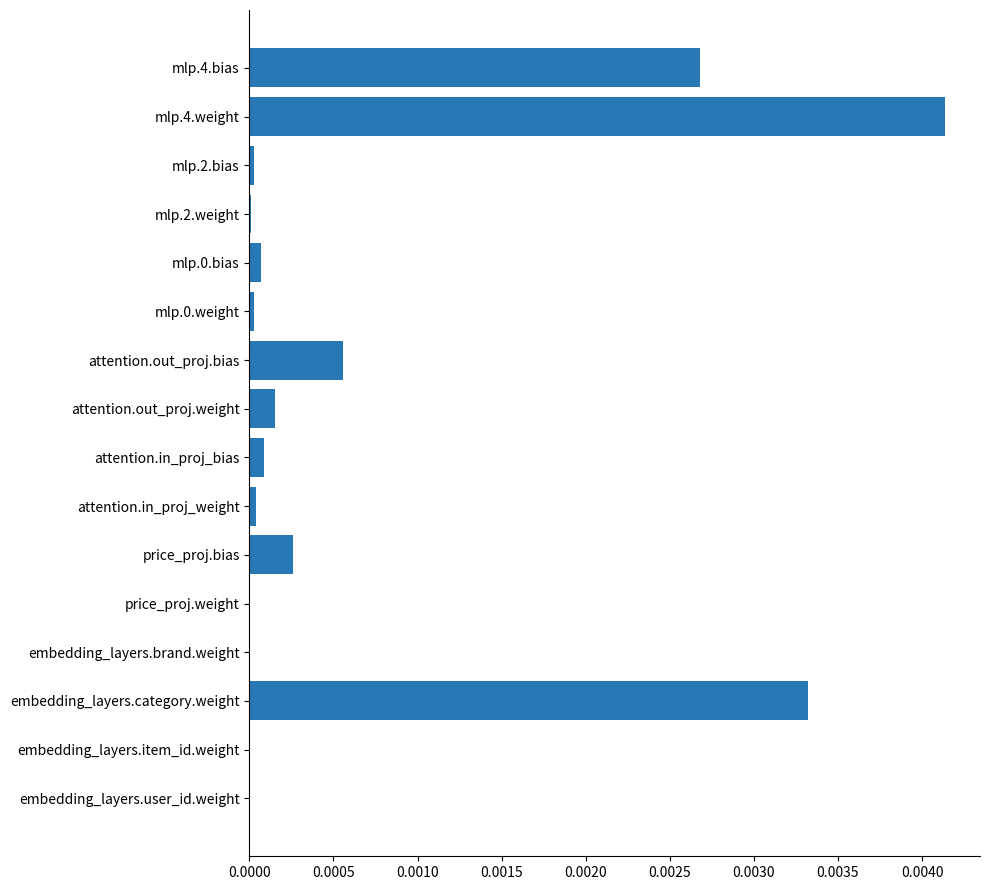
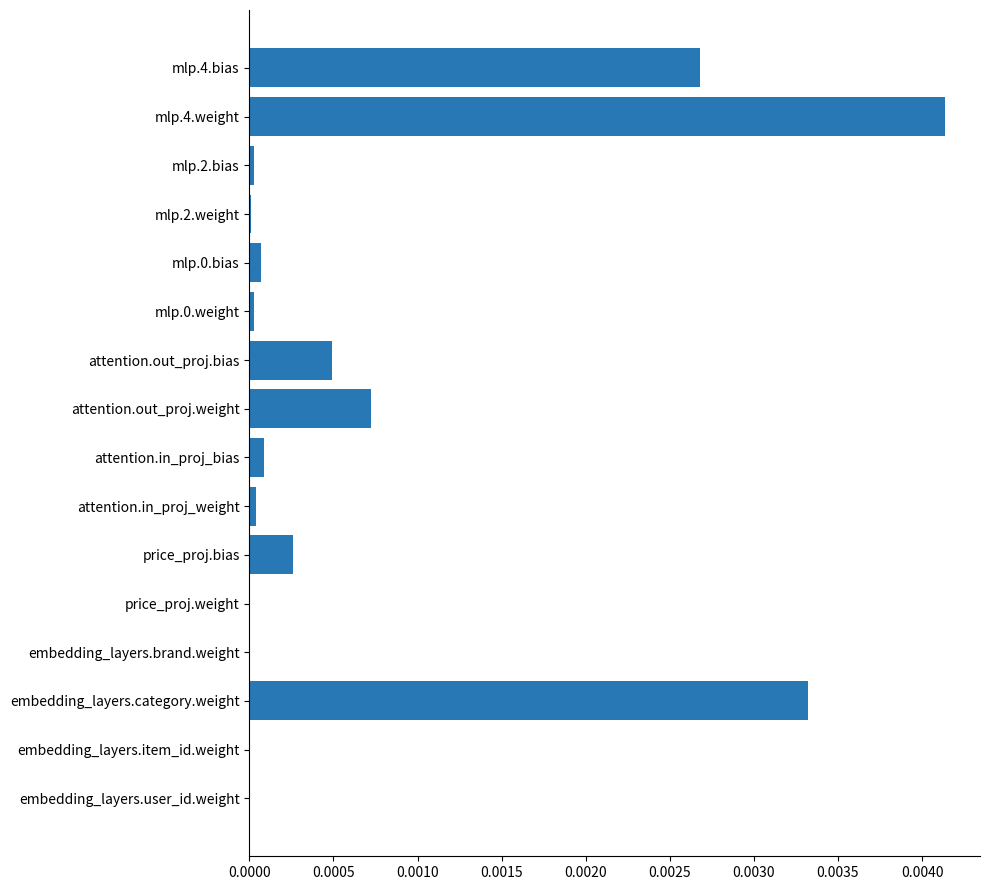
attention.out_proj.bias: 0.00056 -> 0.00049
attention.out_proj.weight: 0.00015 -> 0.00072
